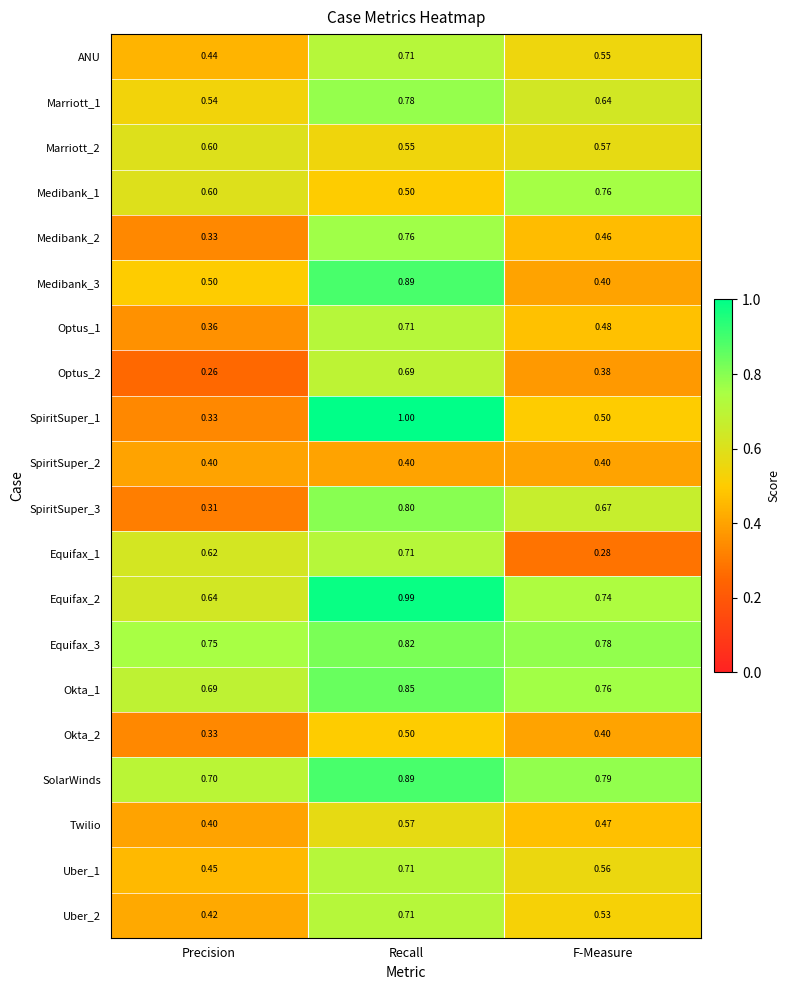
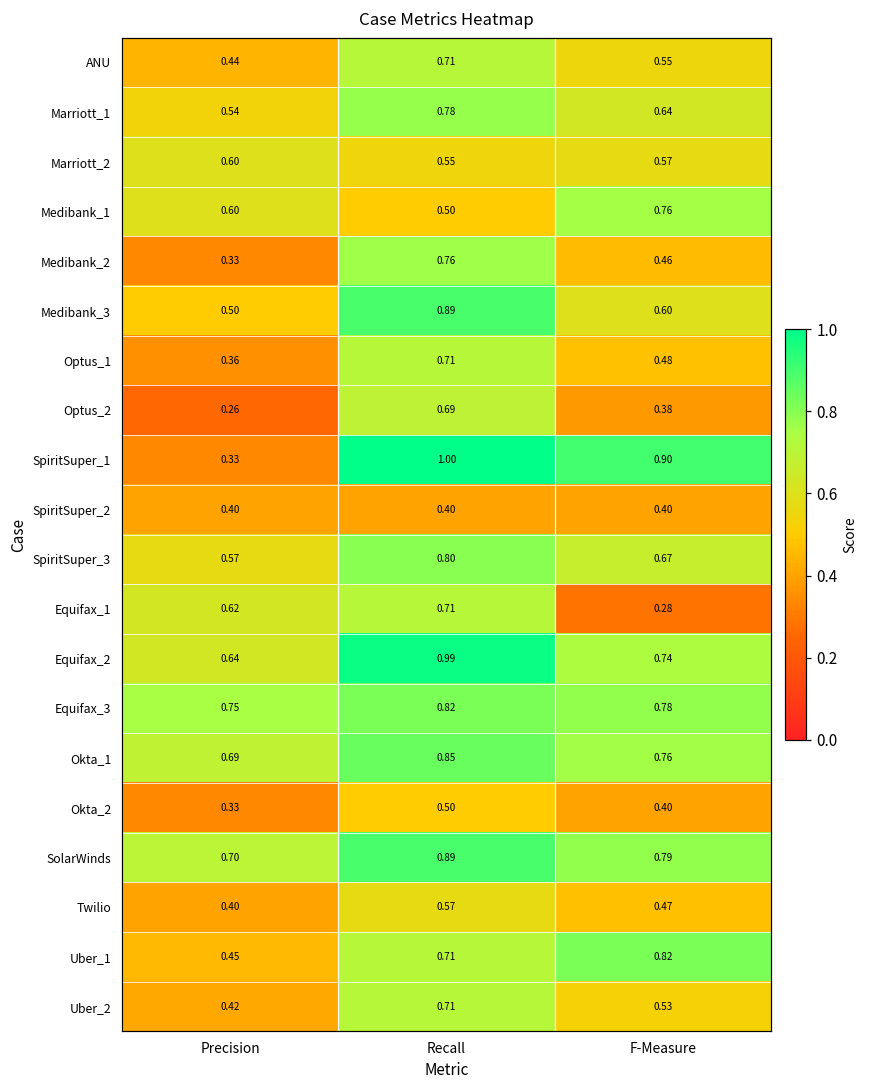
Medibank_3, F-Measure: 0.40 -> 0.60
SpiritSuper_1, F-Measure: 0.50 -> 0.90
SpiritSuper_3, Precision: 0.31 -> 0.57
Uber_1, F-Measure: 0.56 -> 0.82
